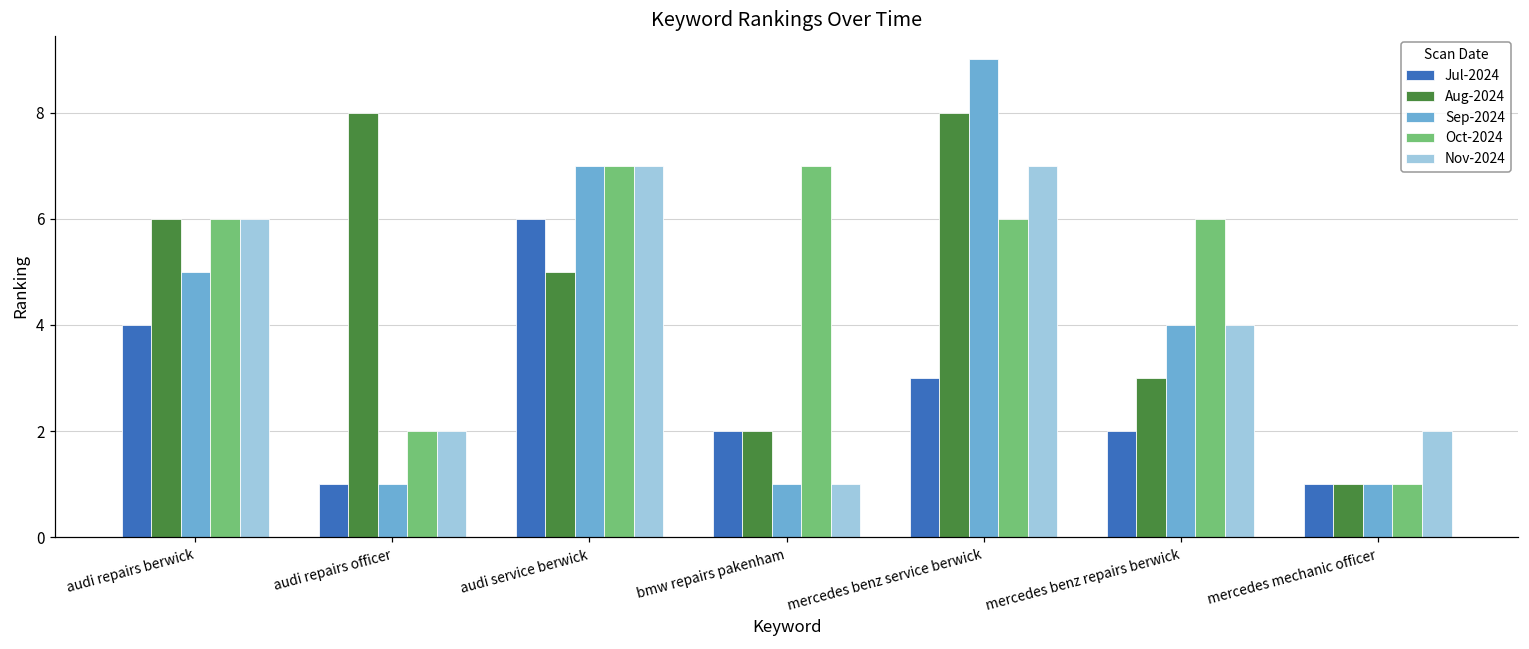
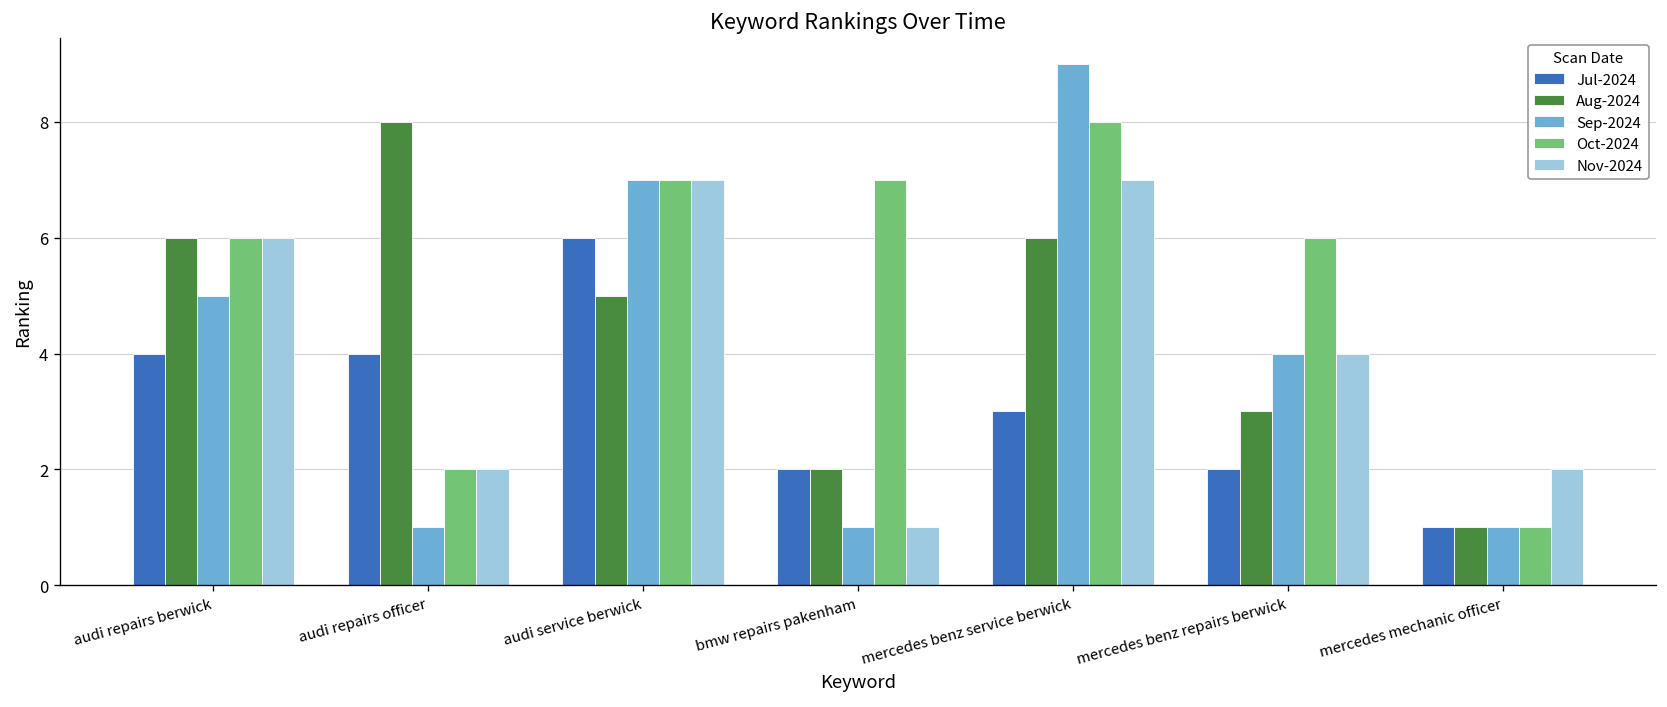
Jul-2024, audi repairs officer: 1 -> 4
Aug-2024, mercedes benz service berwick: 8 -> 6
Oct-2024, mercedes benz service berwick: 6 -> 8
